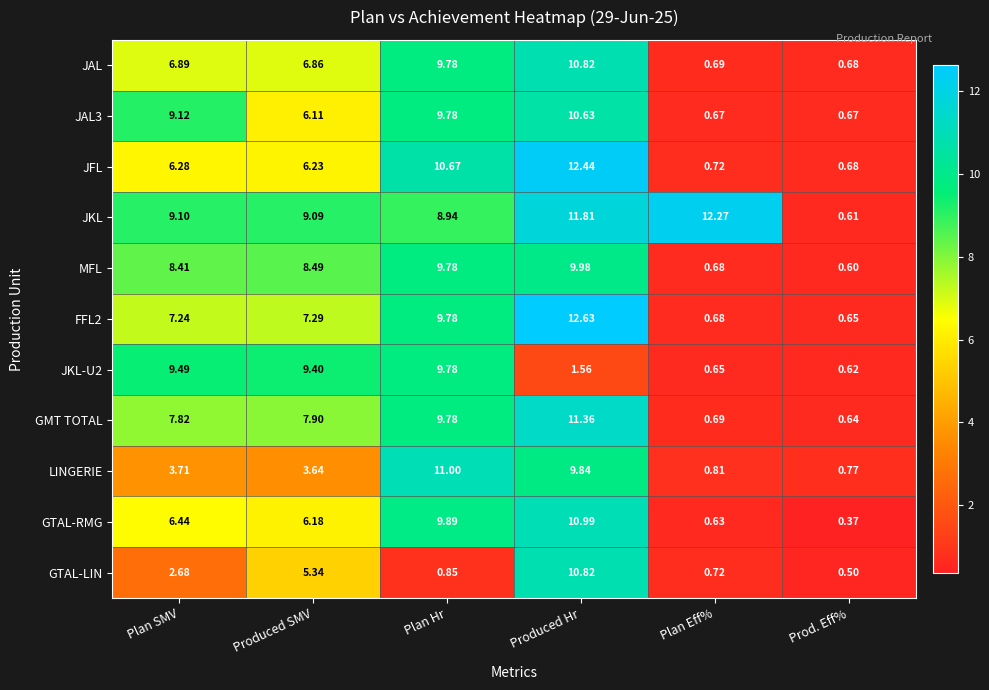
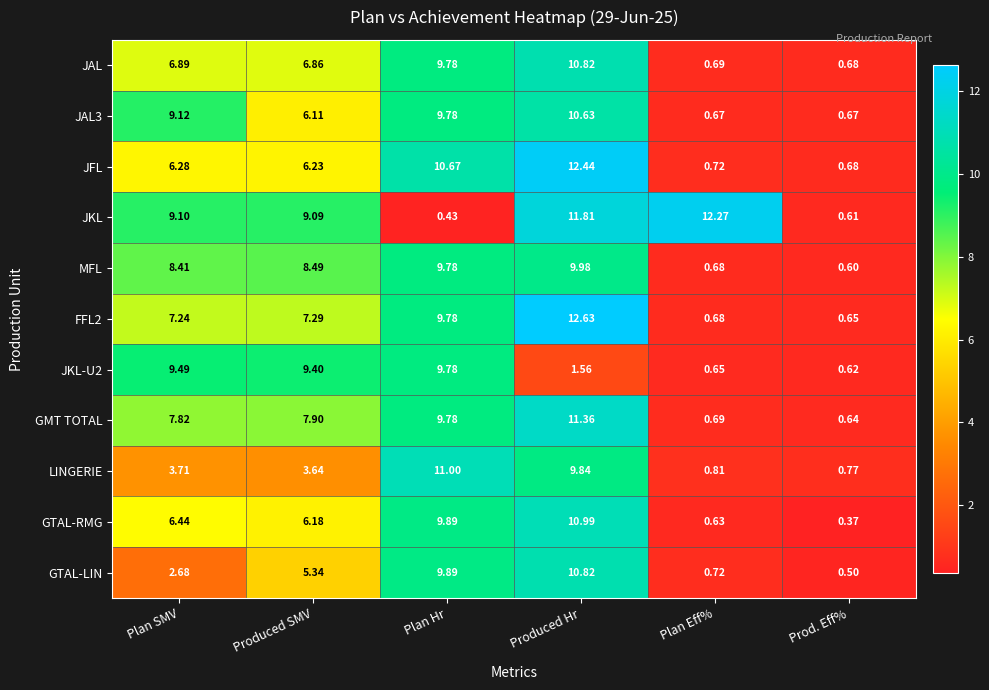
JKL, Plan Hr: 8.94 -> 0.43
GTAL-LIN, Plan Hr: 0.85 -> 9.89
